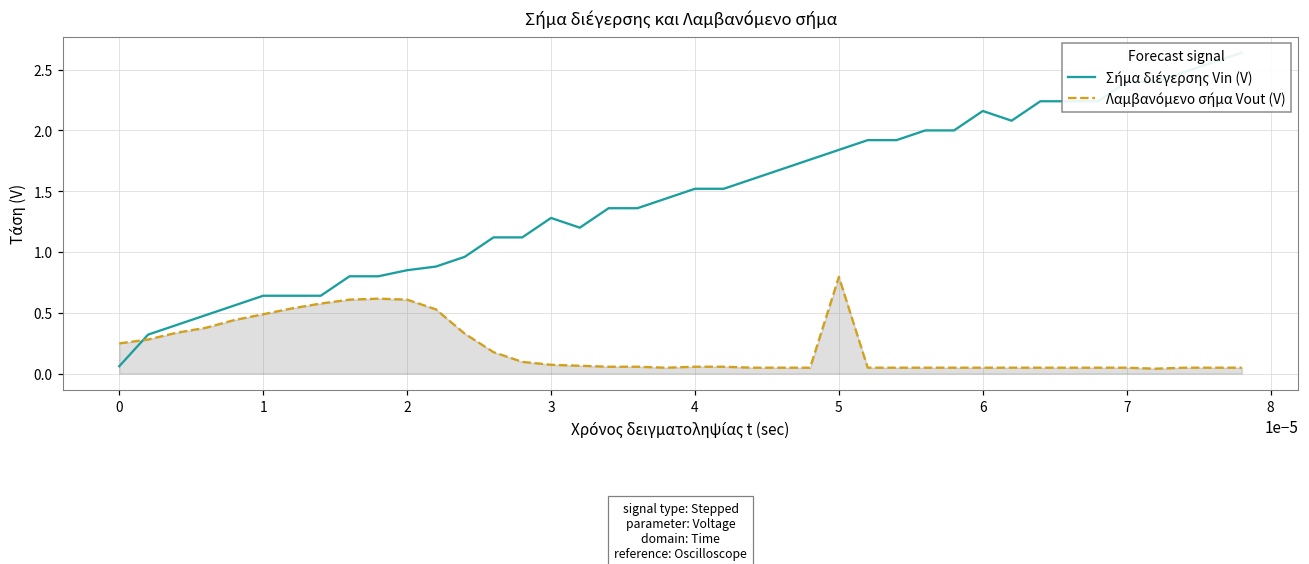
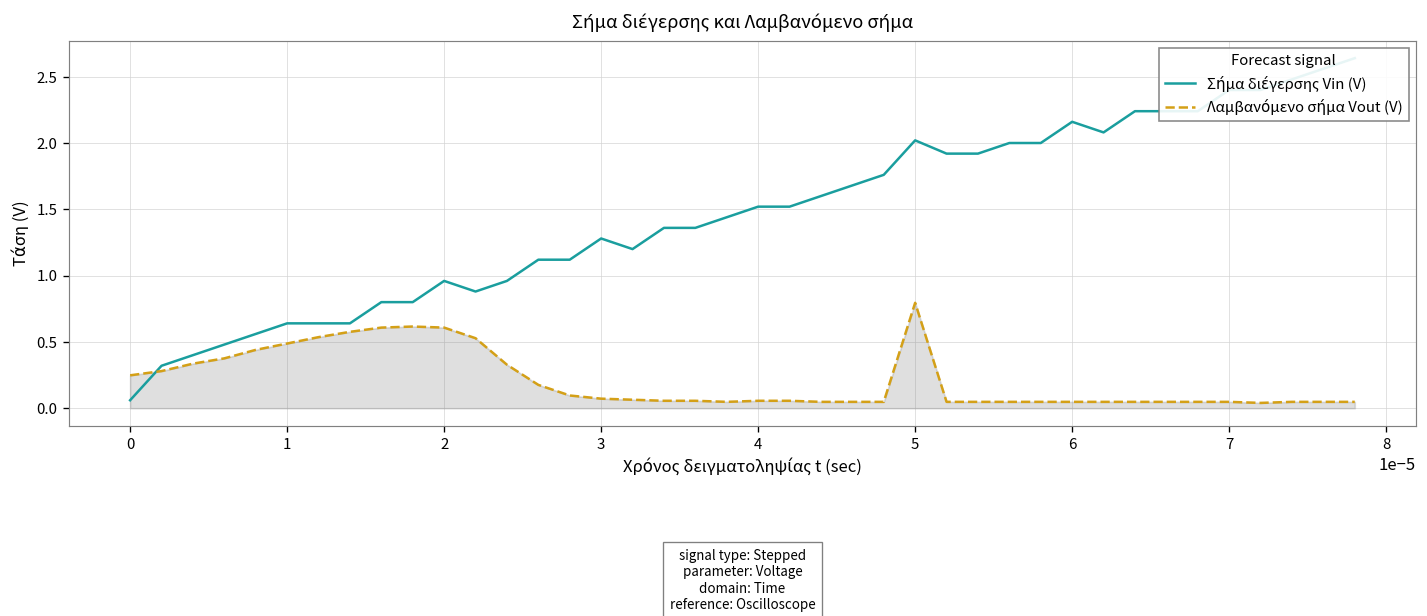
Σήμα διέγερσης Vin (V), 2: 0.85 -> 0.96
Σήμα διέγερσης Vin (V), 5: 1.84 -> 2.02
